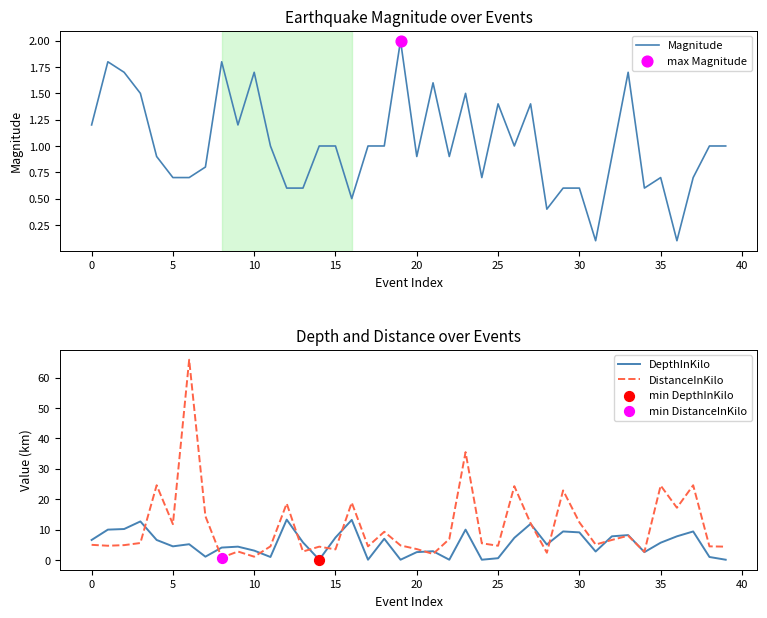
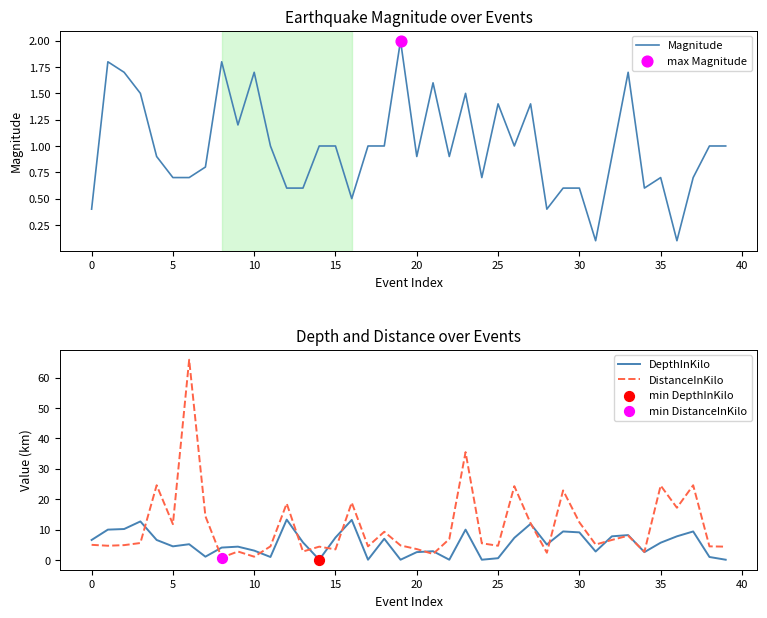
Earthquake Magnitude over Events, Magnitude, 0: 1.2 -> 0.4
